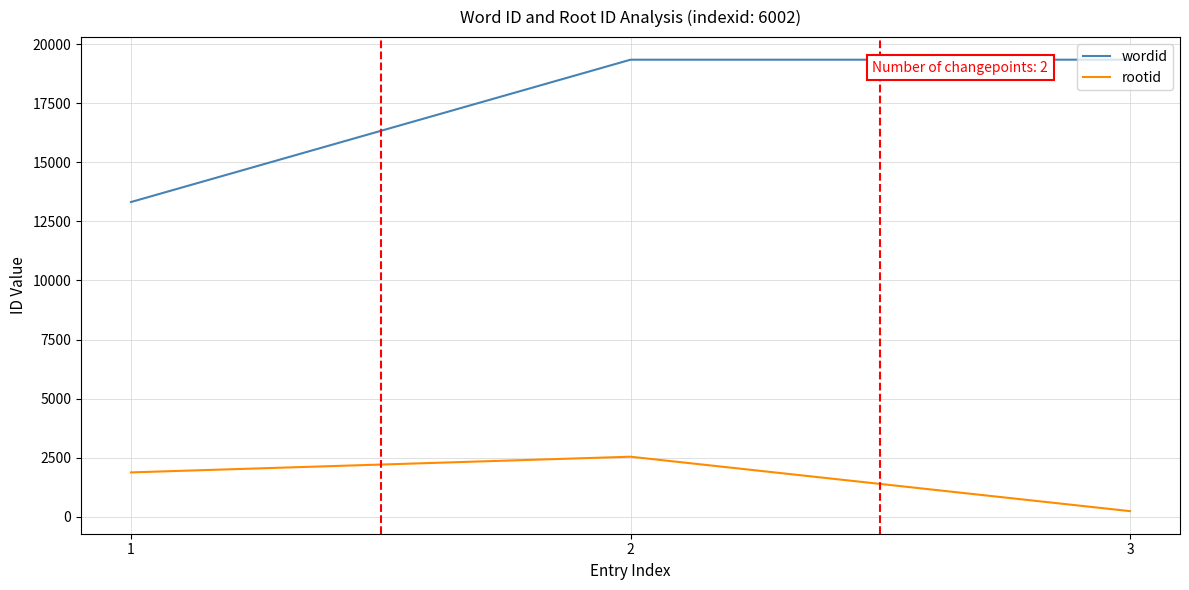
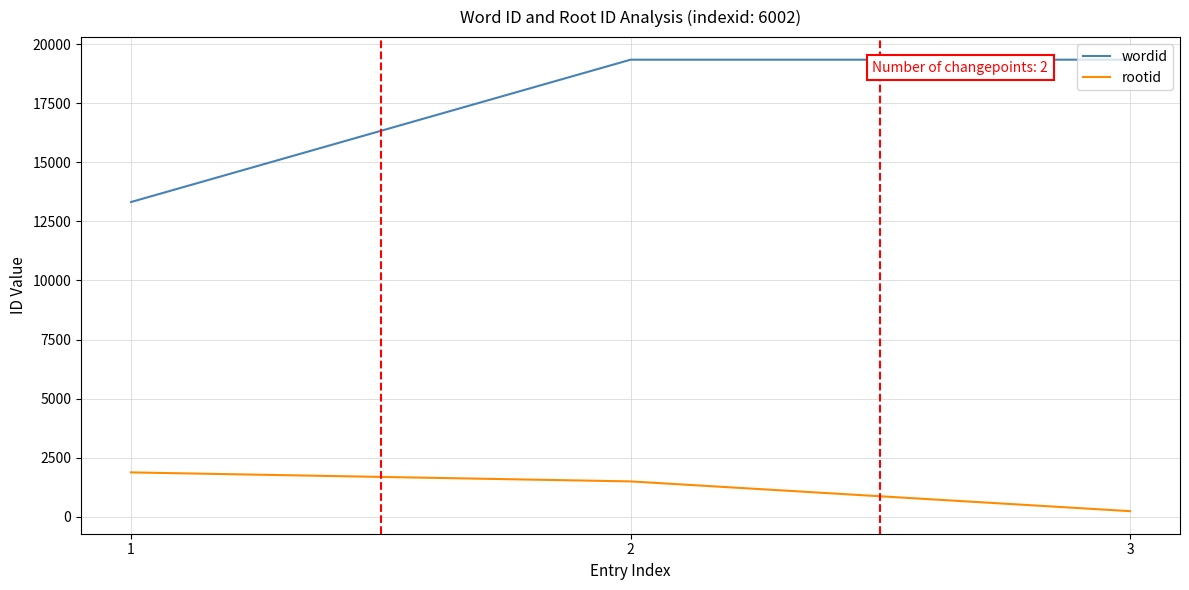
rootid, 2: 2500 -> 1500
